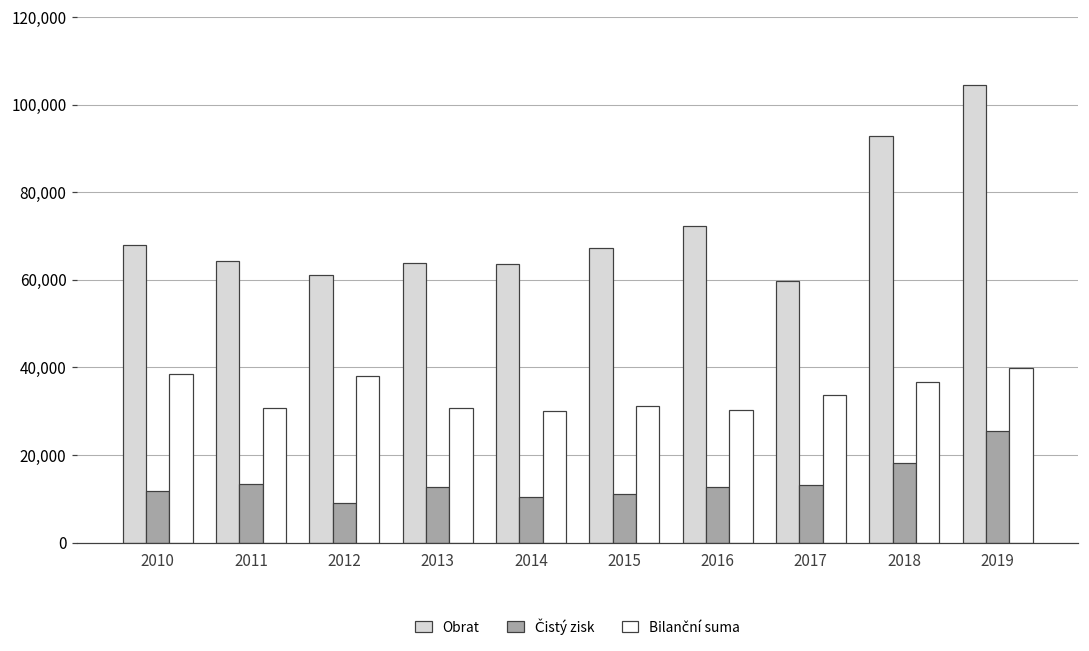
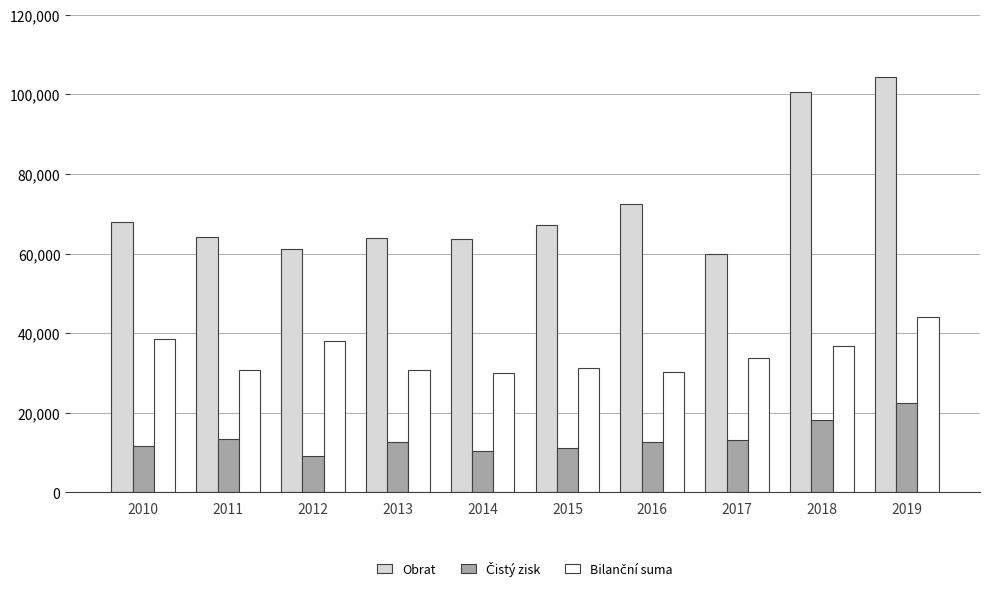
Obrat, 2018: 93,000 -> 101,000
Čistý zisk, 2019: 26,000 -> 23,000
Bilanční suma, 2019: 40,000 -> 44,000
